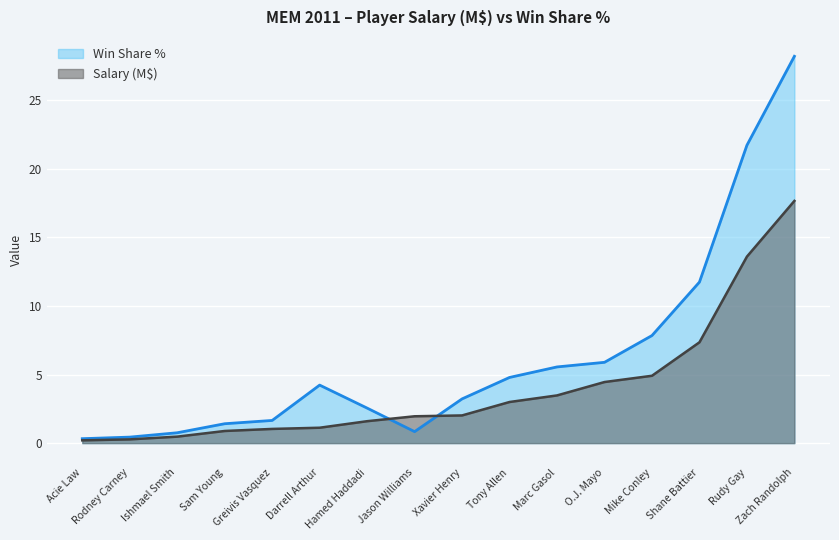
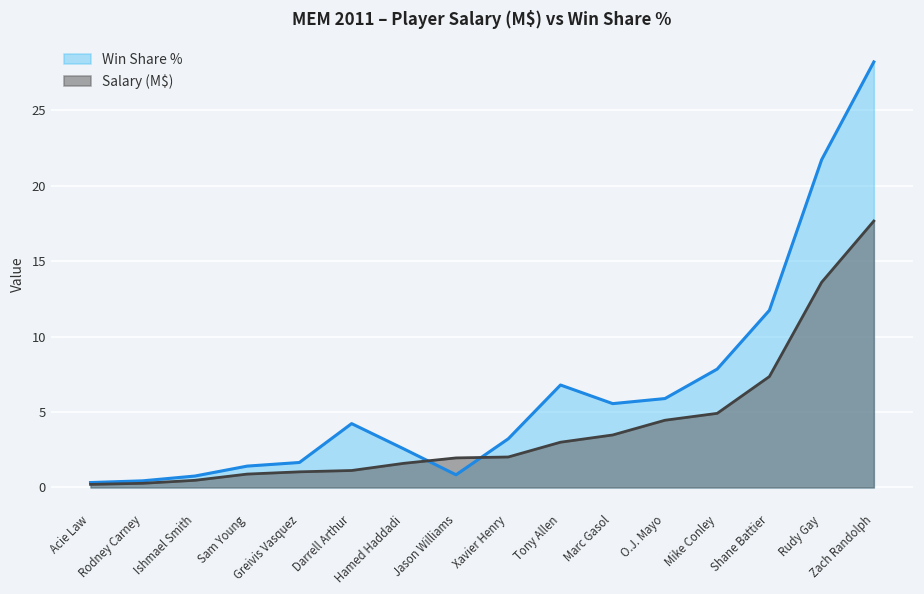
Win Share %, Tony Allen: 4.8 -> 6.8
